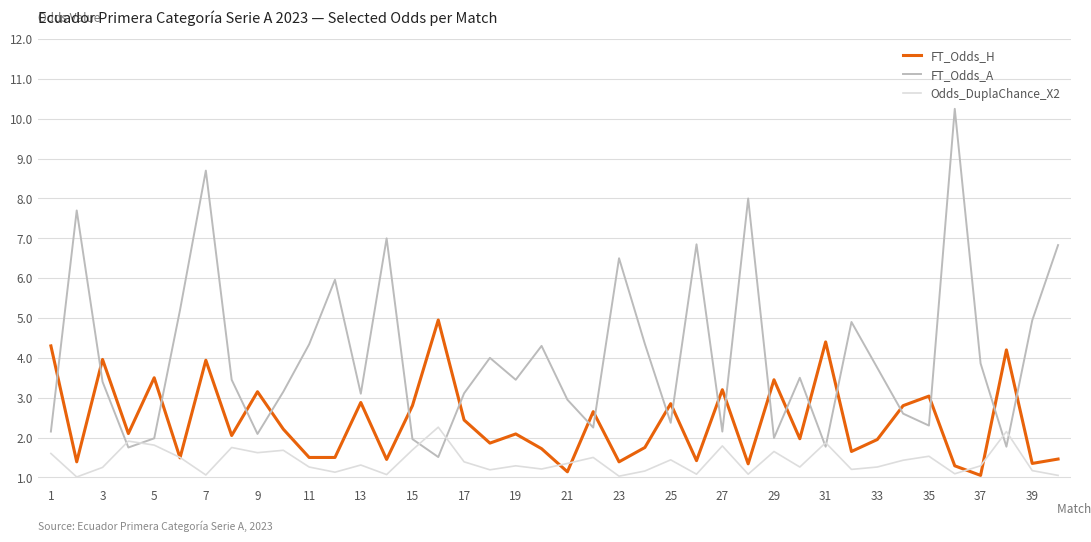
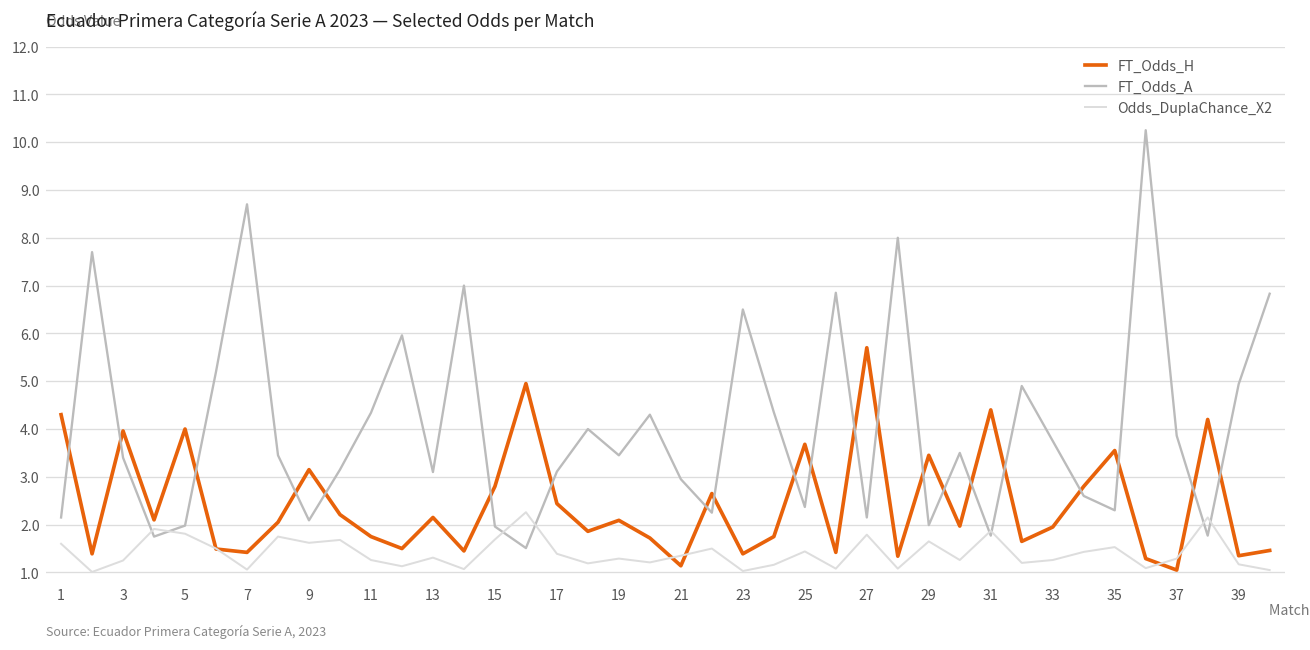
FT_Odds_H, 5: 3.5 -> 4.0
FT_Odds_H, 7: 3.9 -> 1.4
FT_Odds_H, 11: 1.5 -> 1.8
FT_Odds_H, 13: 2.9 -> 2.2
FT_Odds_H, 25: 2.9 -> 3.7
FT_Odds_H, 27: 3.2 -> 5.7
FT_Odds_H, 35: 3.0 -> 3.6
